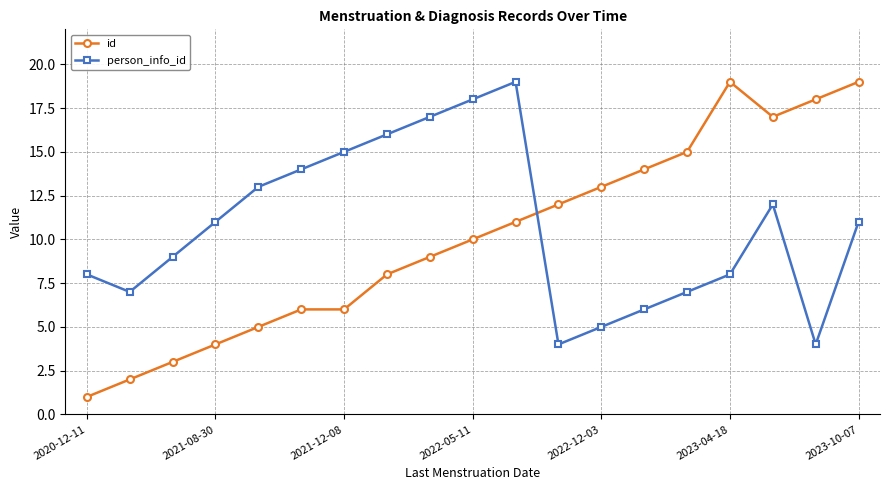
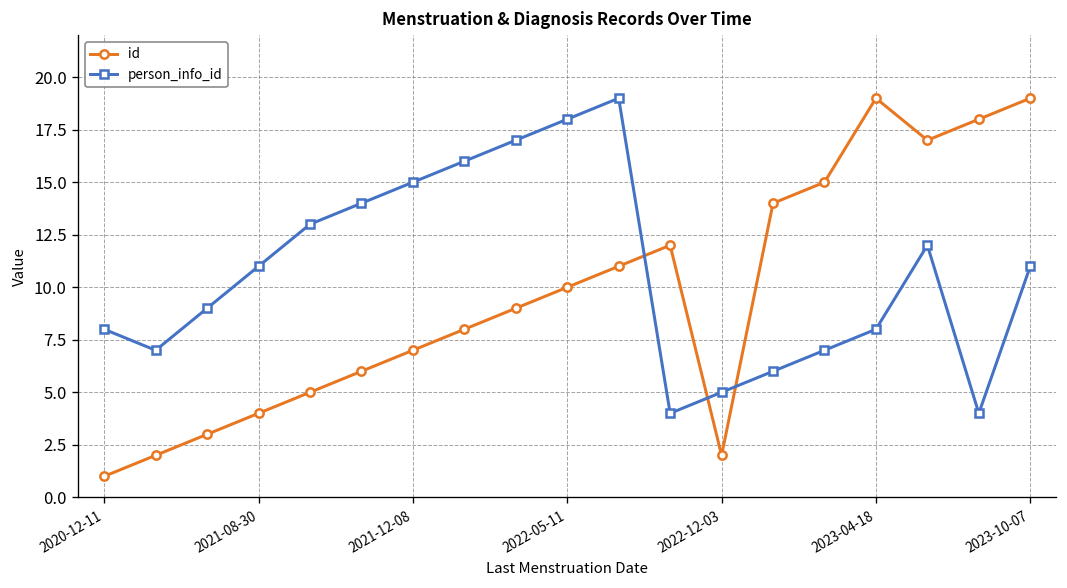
id, 2021-12-08: 6 -> 7
id, 2022-12-03: 13 -> 2
